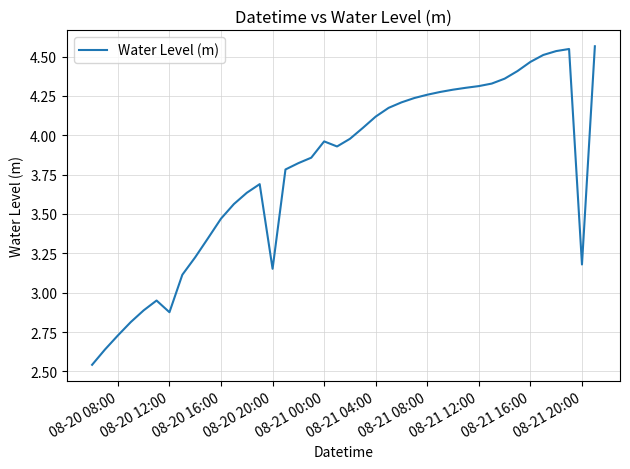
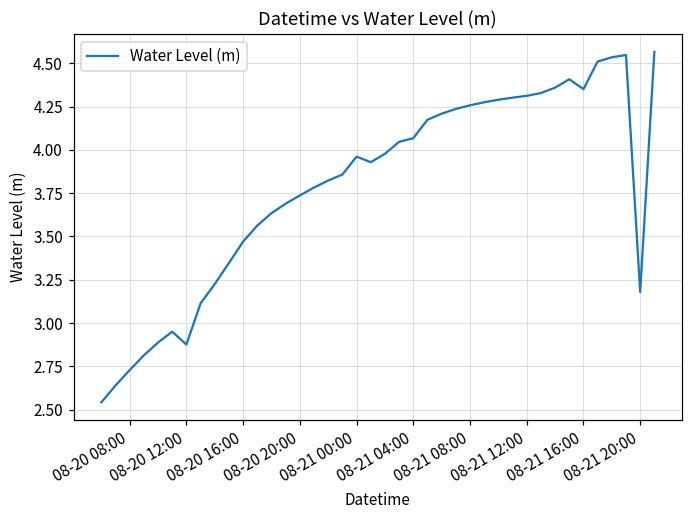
08-20 20:00: 3.15 -> 3.74
08-21 04:00: 4.12 -> 4.07
08-21 16:00: 4.47 -> 4.35
